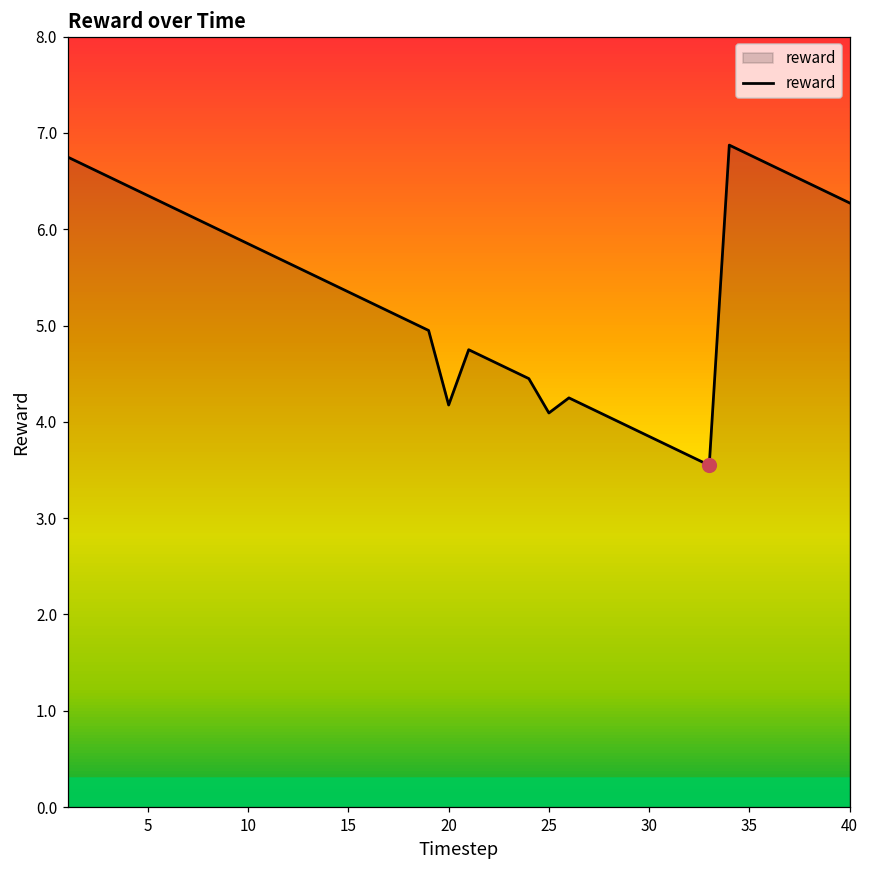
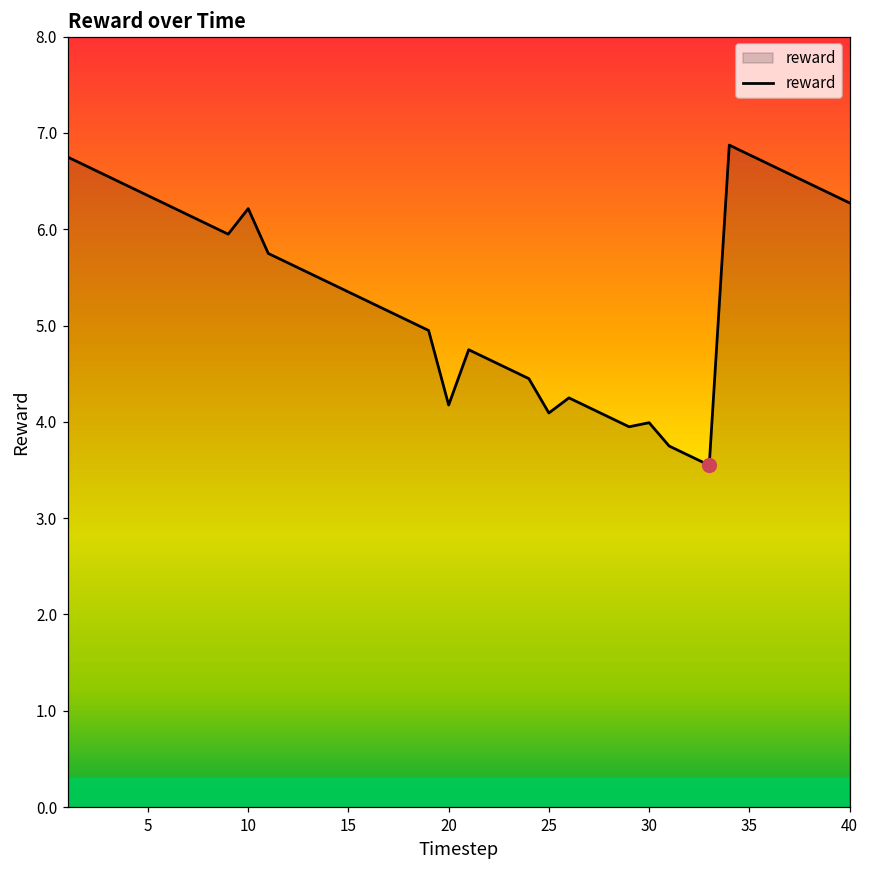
reward, 10: 5.8 -> 6.2
reward, 30: 3.8 -> 4.0
